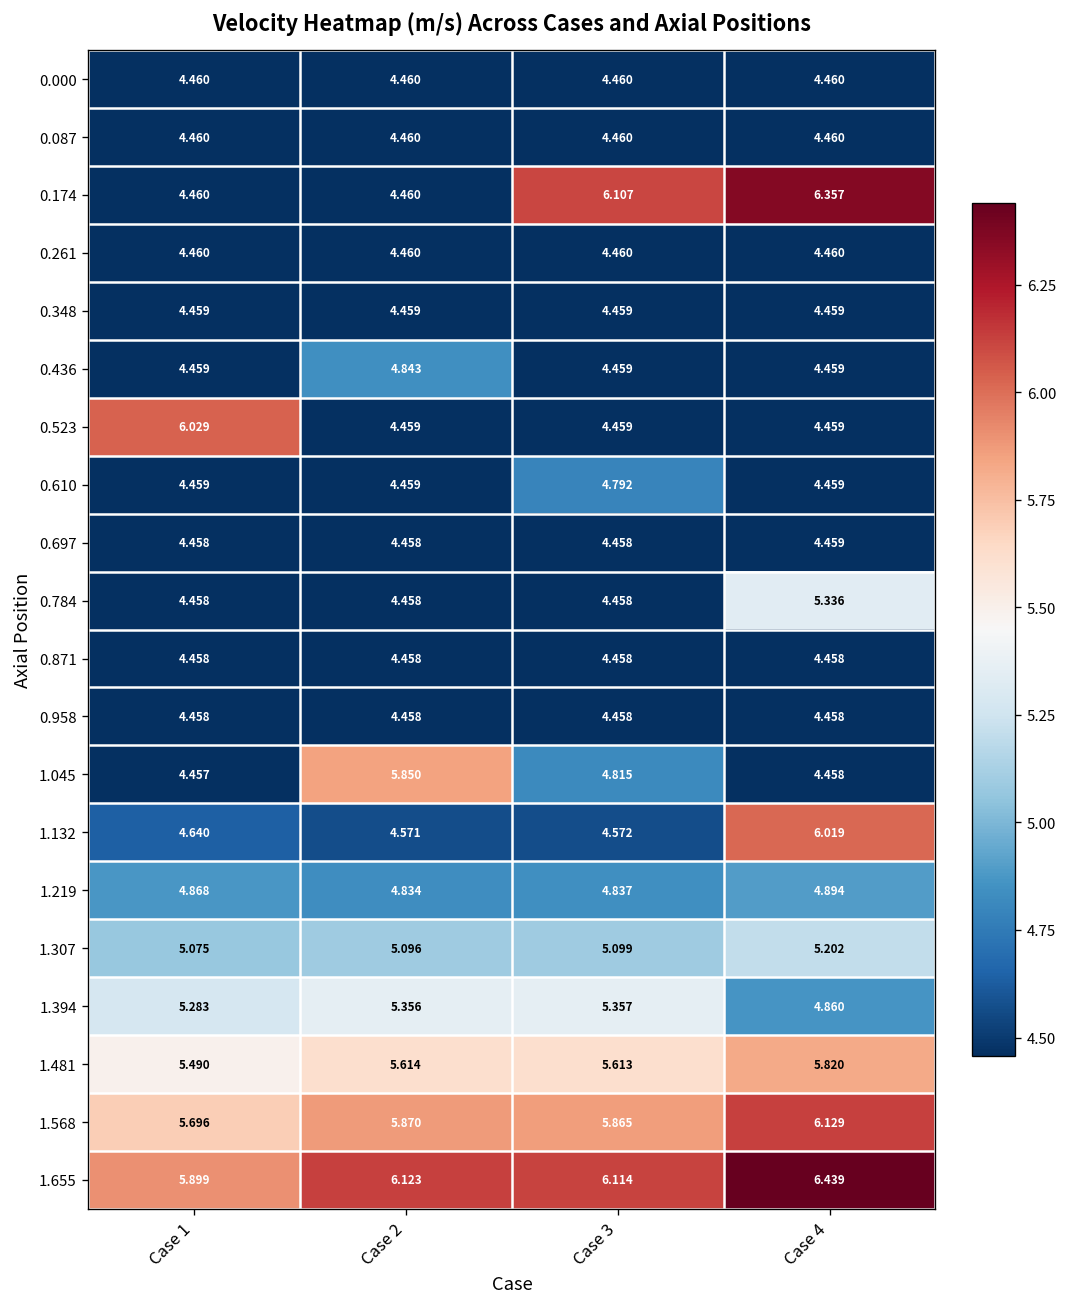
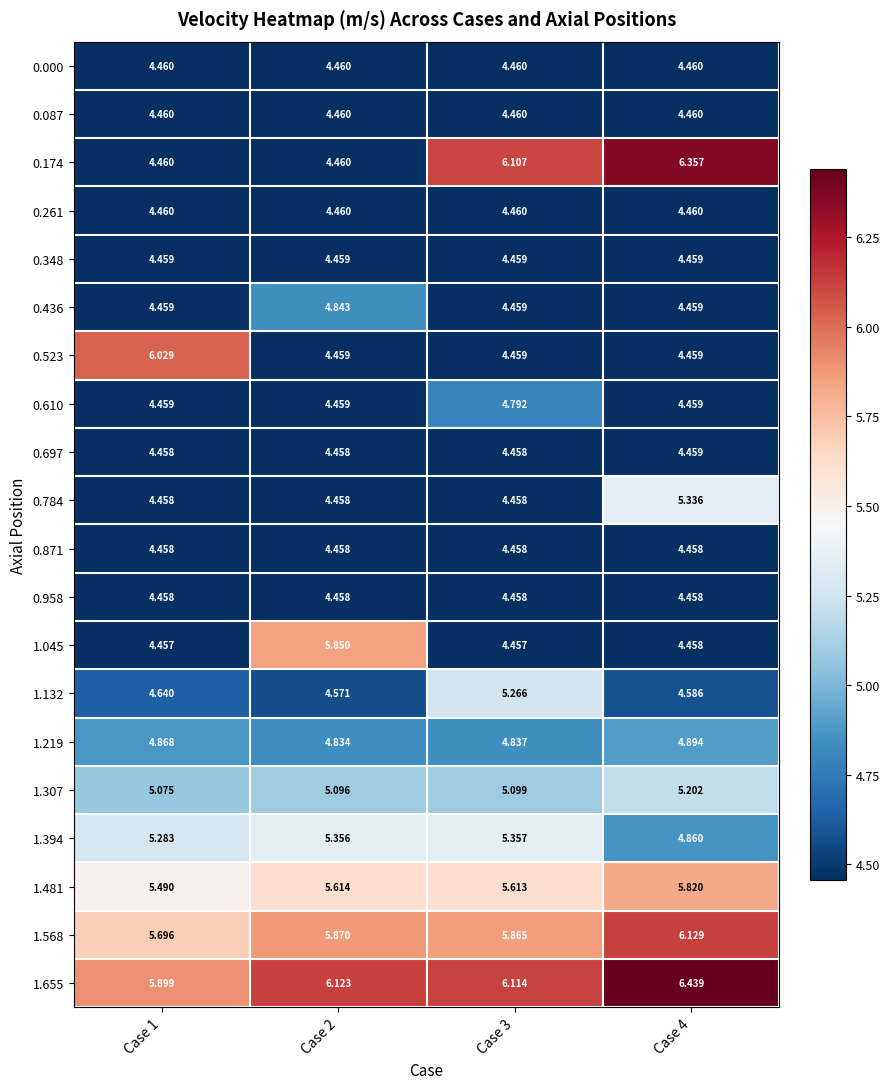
1.045, Case 3: 4.815 -> 4.457
1.132, Case 3: 4.572 -> 5.266
1.132, Case 4: 6.019 -> 4.586
